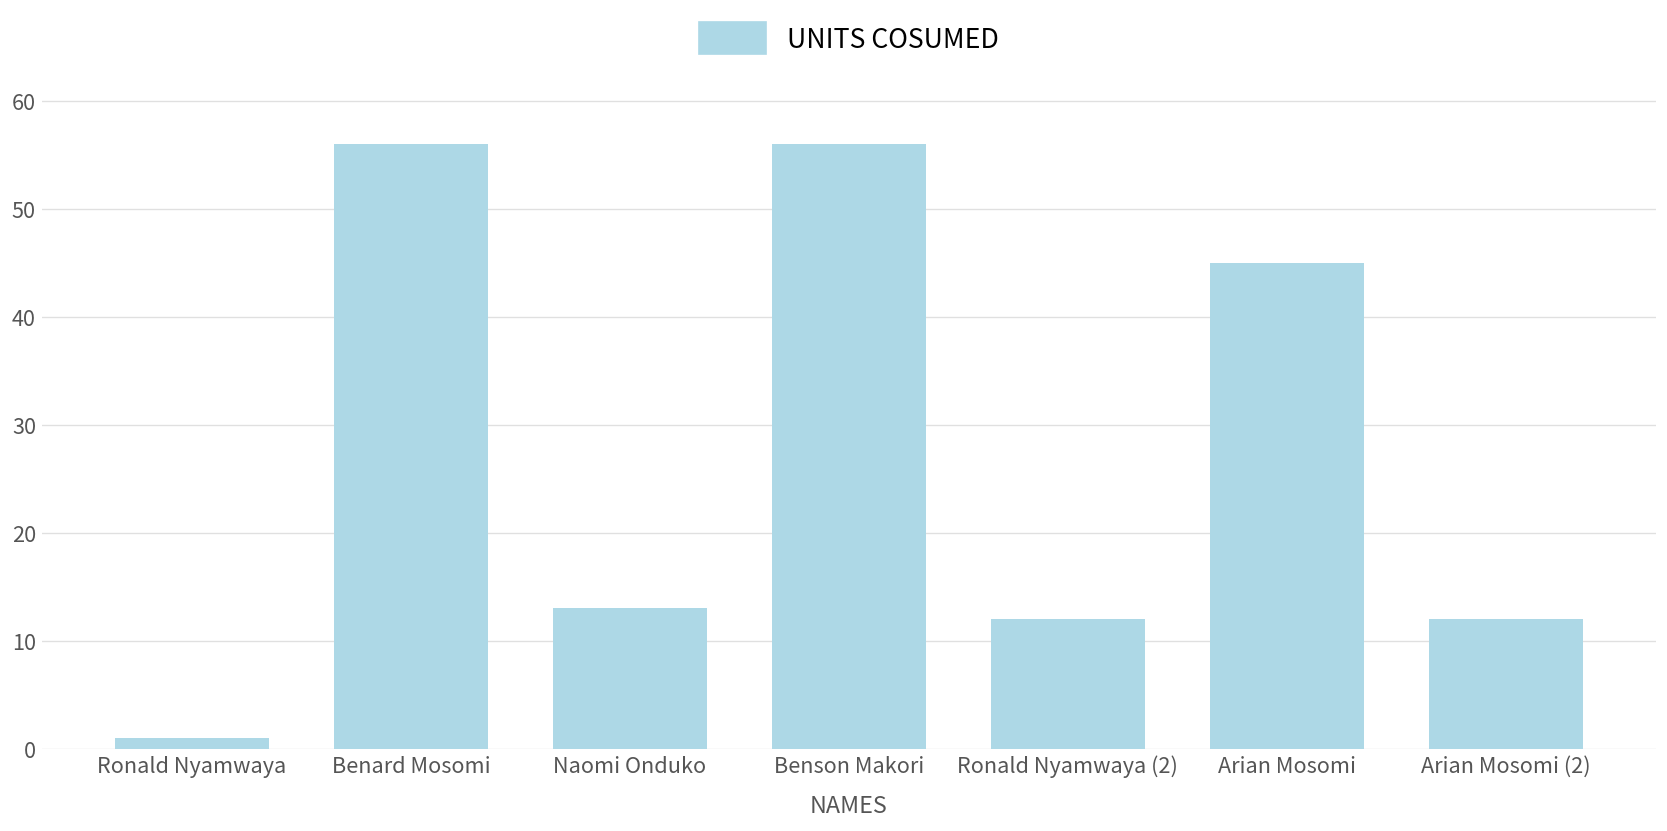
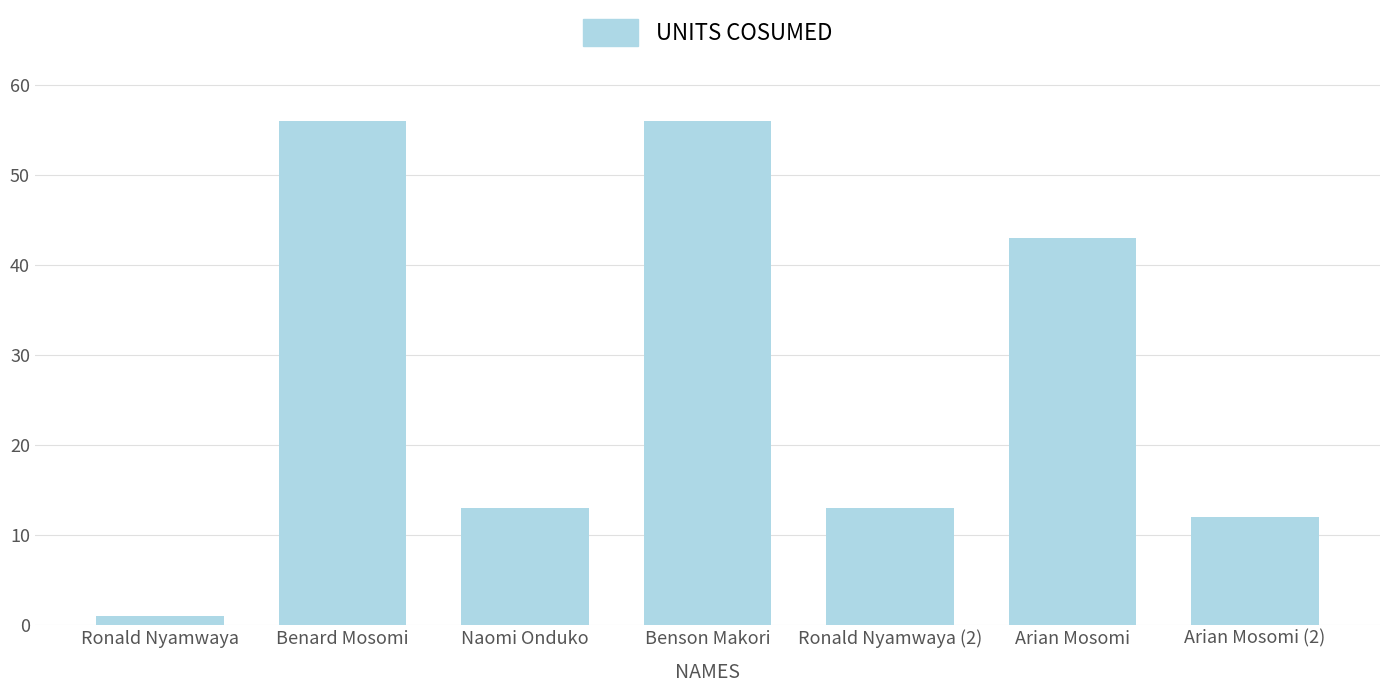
Ronald Nyamwaya (2): 12 -> 13
Arian Mosomi: 45 -> 43
